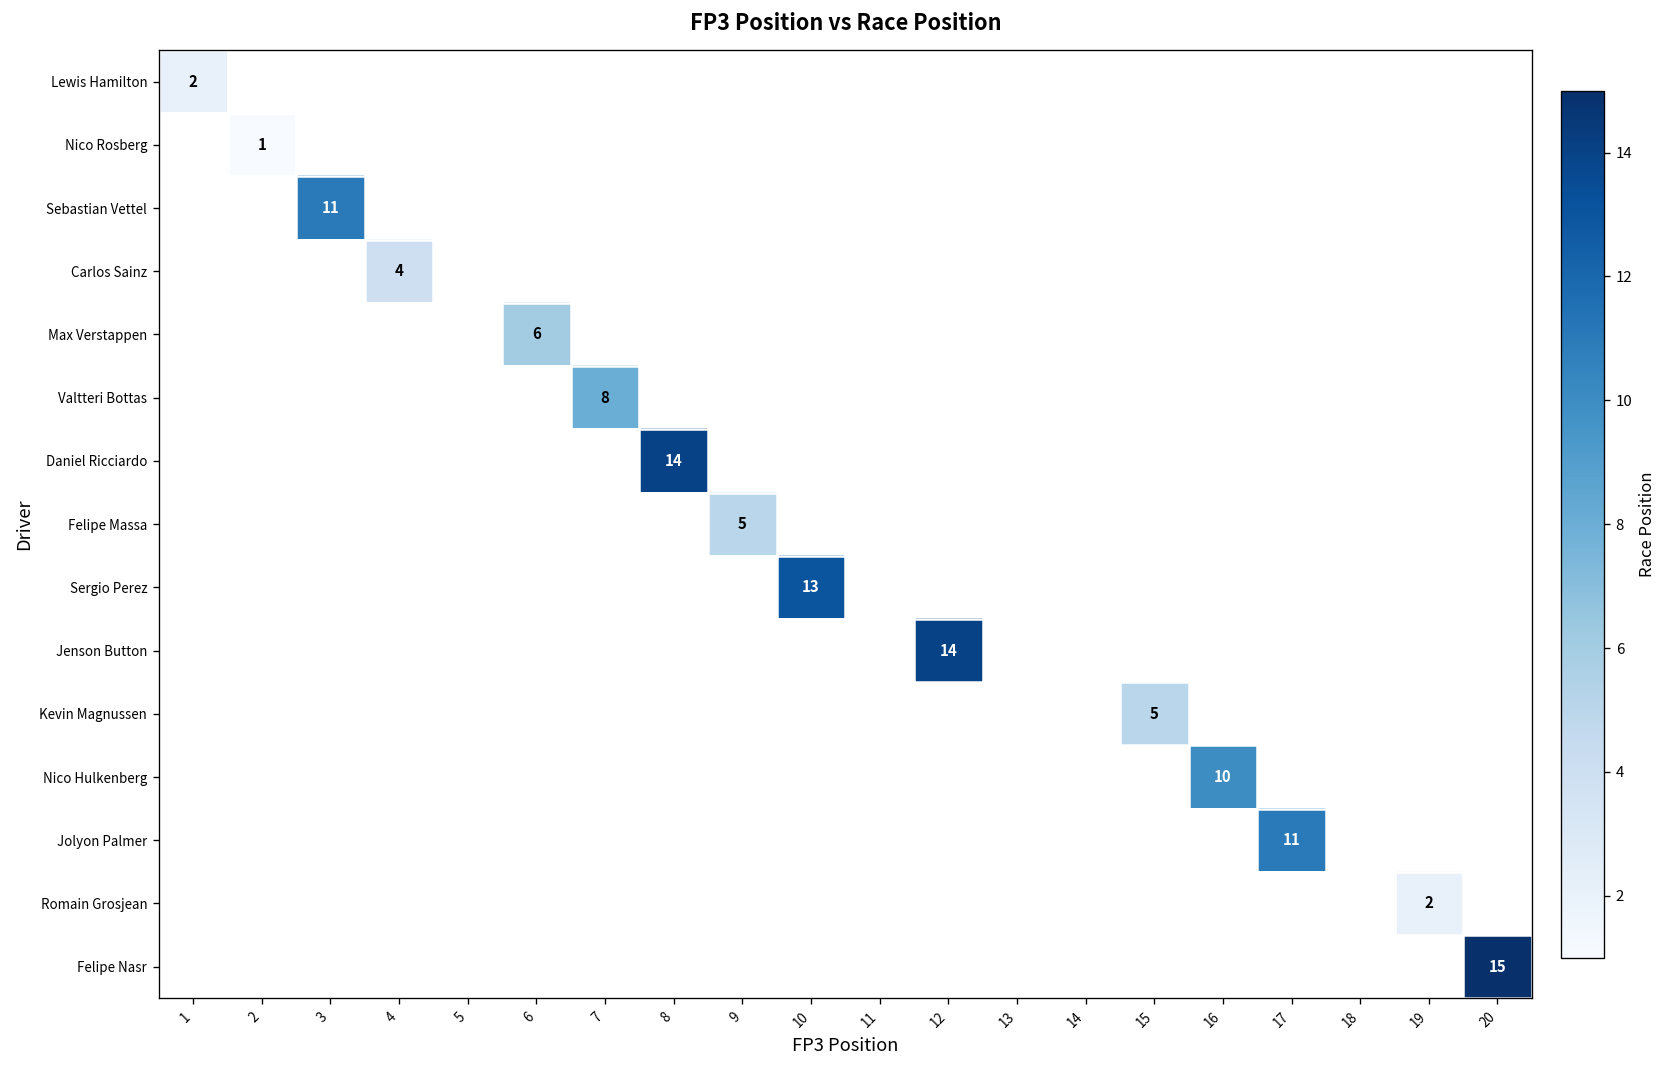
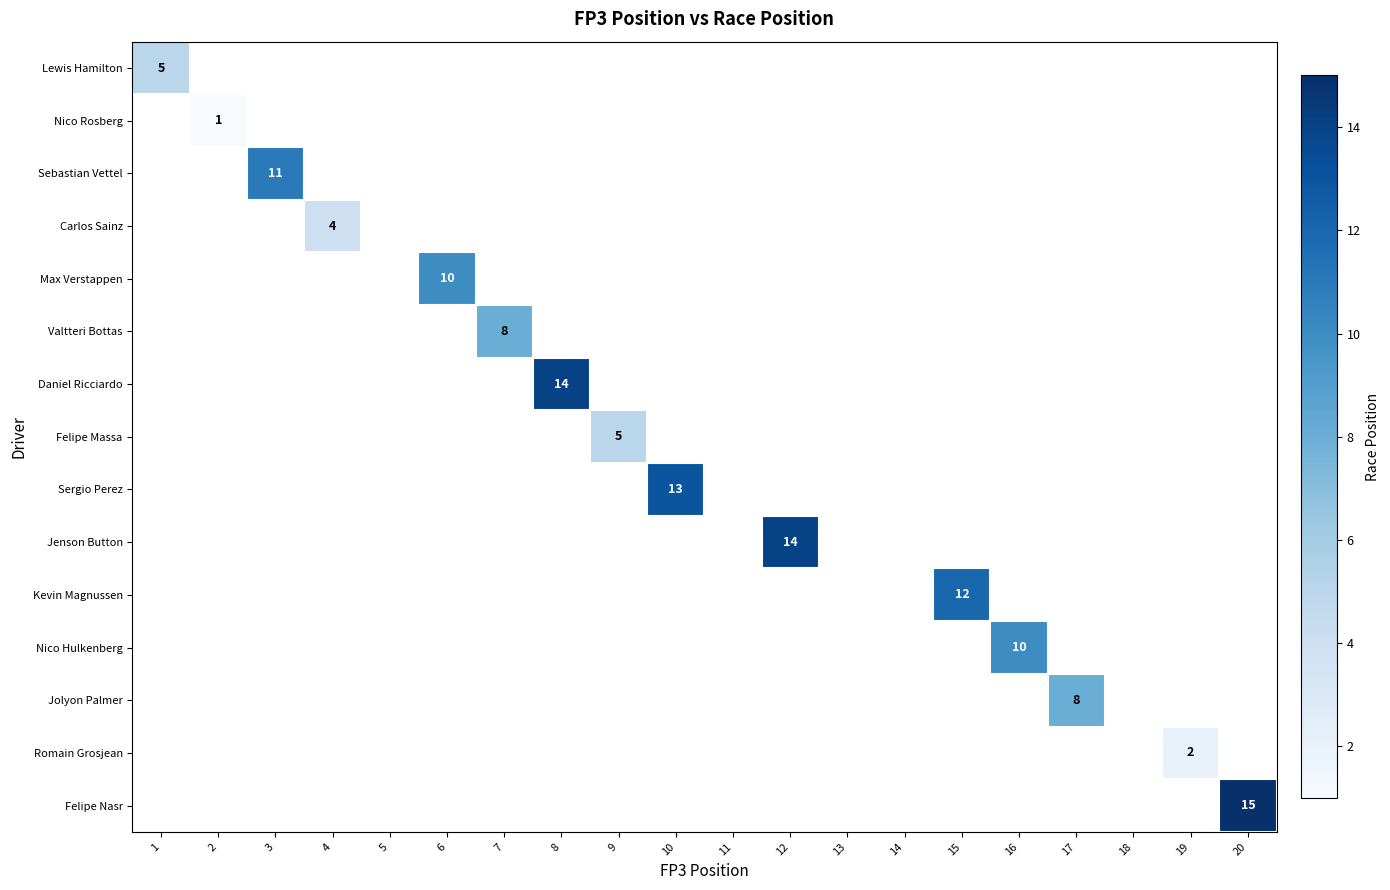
Lewis Hamilton, 1: 2 -> 5
Max Verstappen, 6: 6 -> 10
Kevin Magnussen, 15: 5 -> 12
Jolyon Palmer, 17: 11 -> 8
